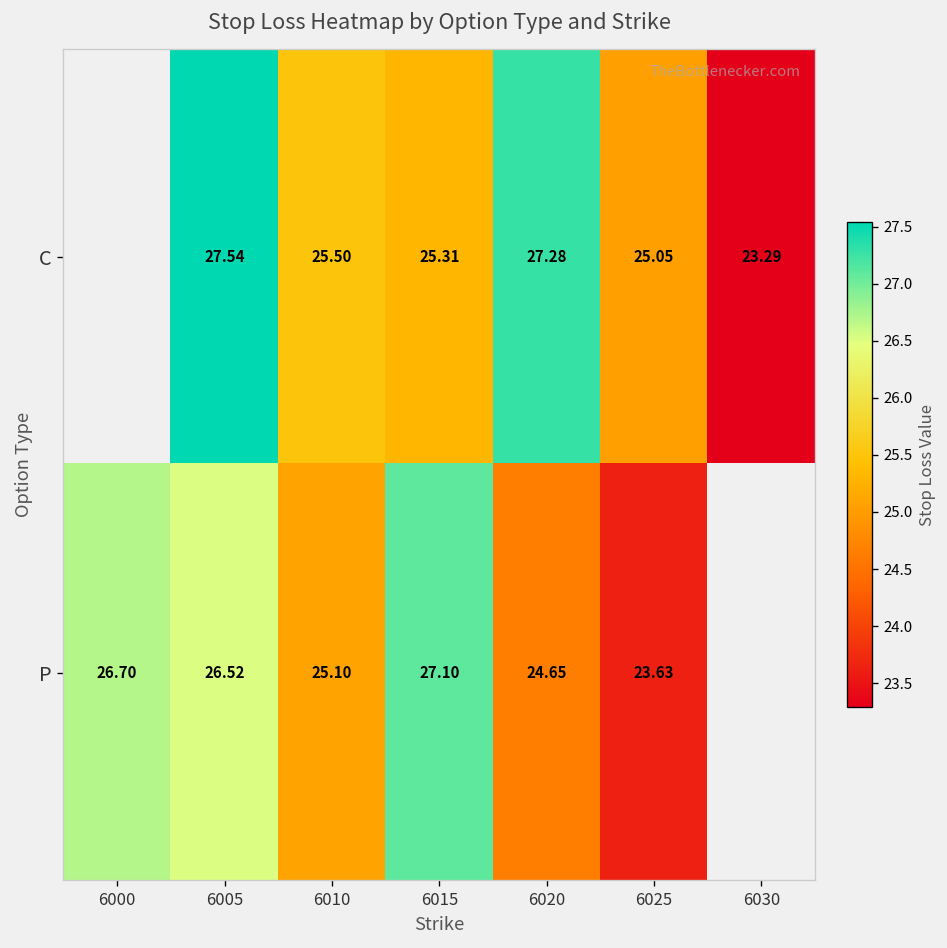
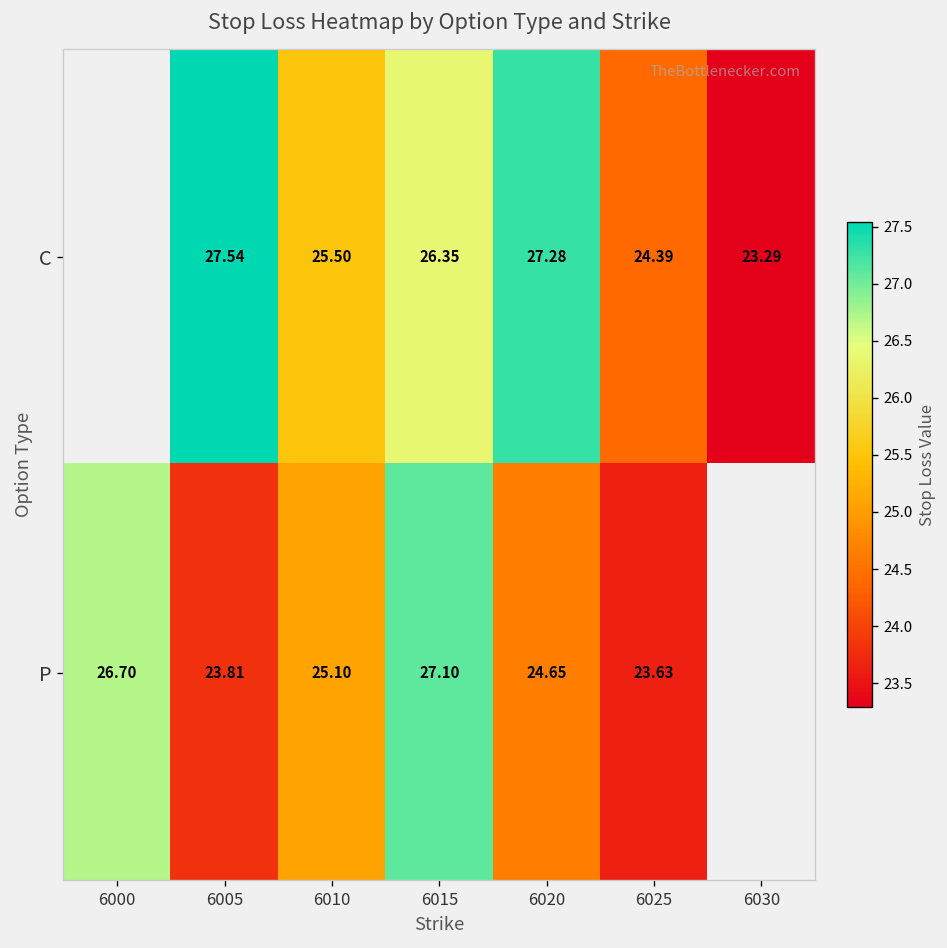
C, 6015: 25.31 -> 26.35
C, 6025: 25.05 -> 24.39
P, 6005: 26.52 -> 23.81
